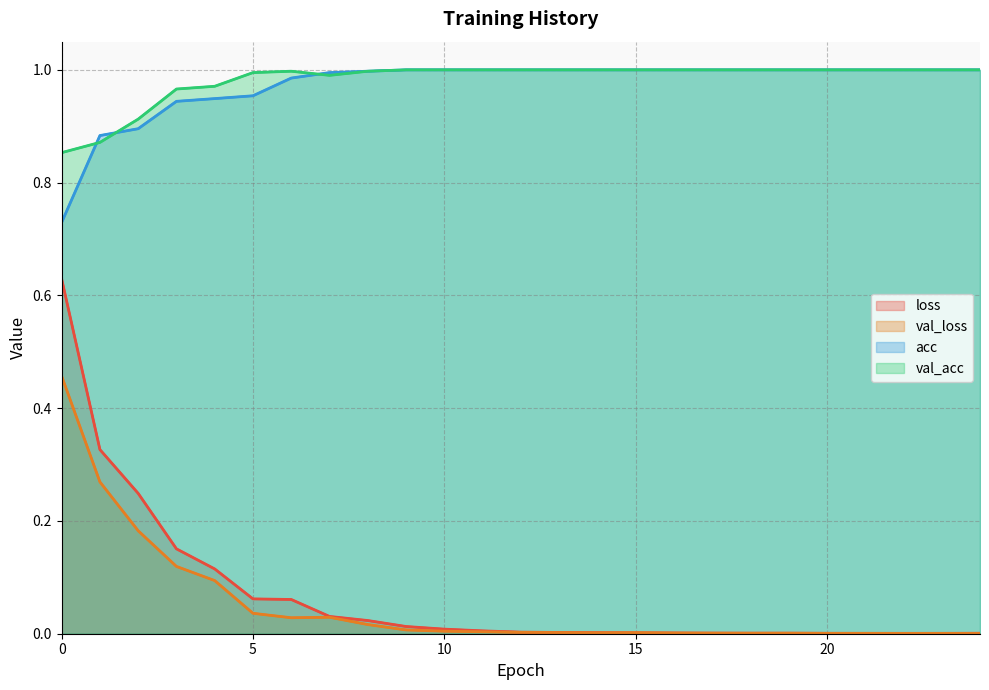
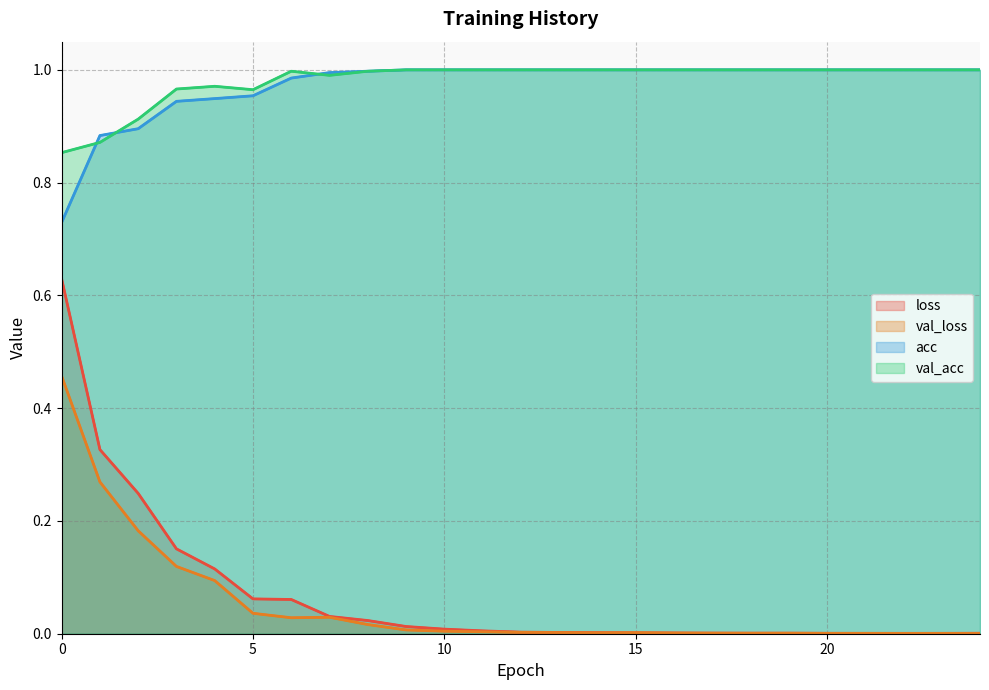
val_acc, 5: 1.00 -> 0.96
